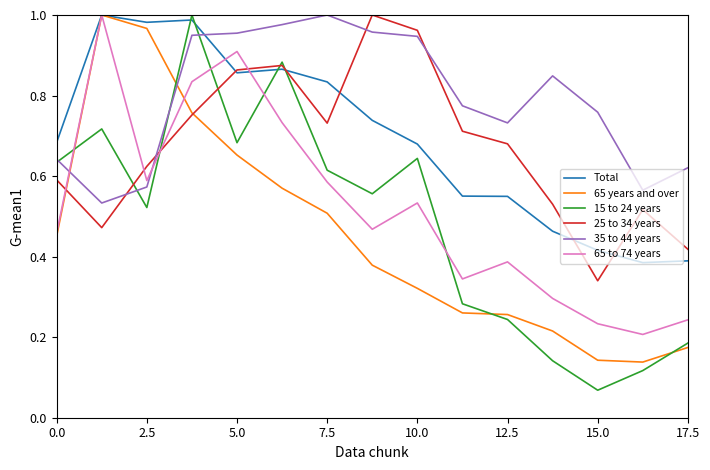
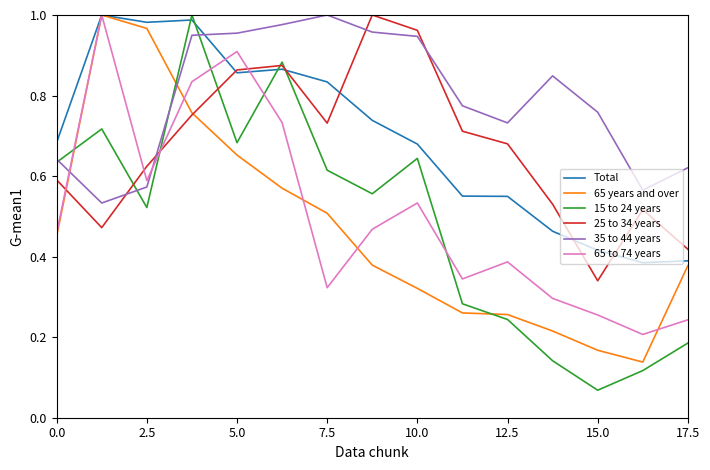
65 to 74 years, 7.5: 0.59 -> 0.32
65 years and over, 15.0: 0.14 -> 0.17
65 to 74 years, 15.0: 0.23 -> 0.26
65 years and over, 17.5: 0.17 -> 0.38
